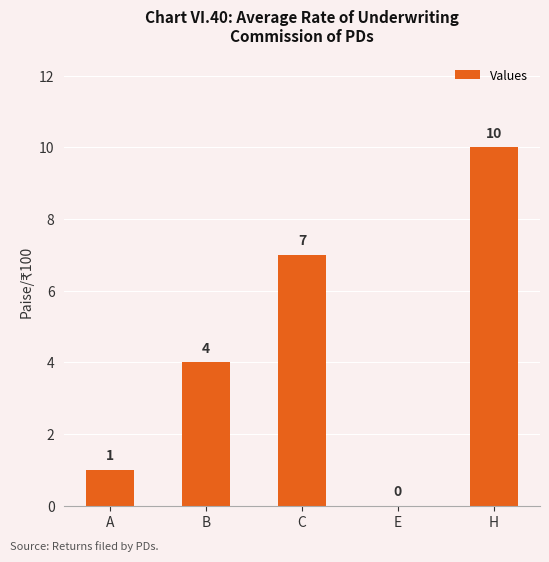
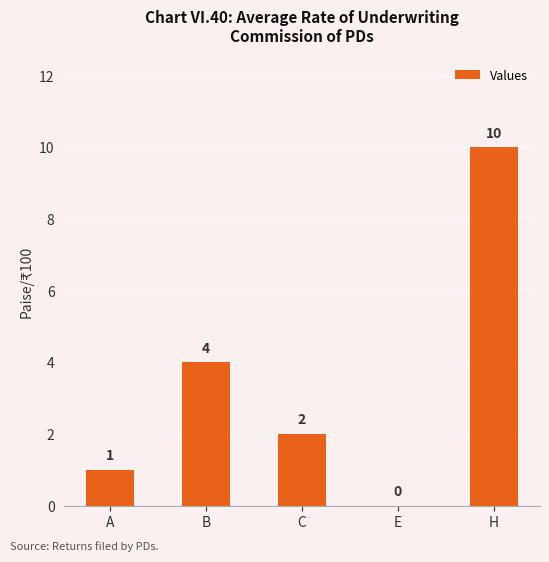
C: 7 -> 2
